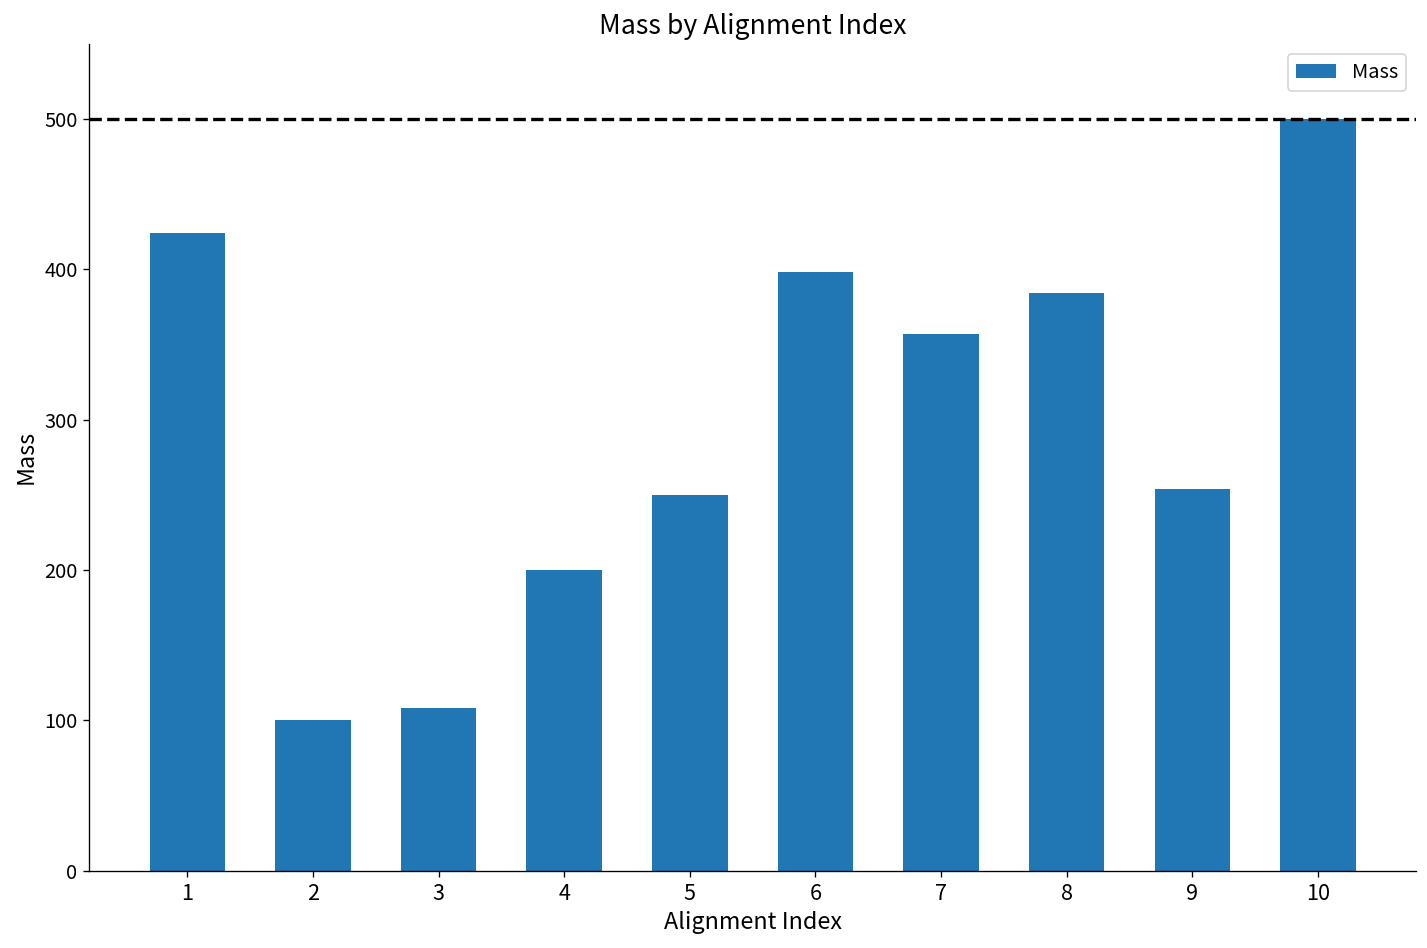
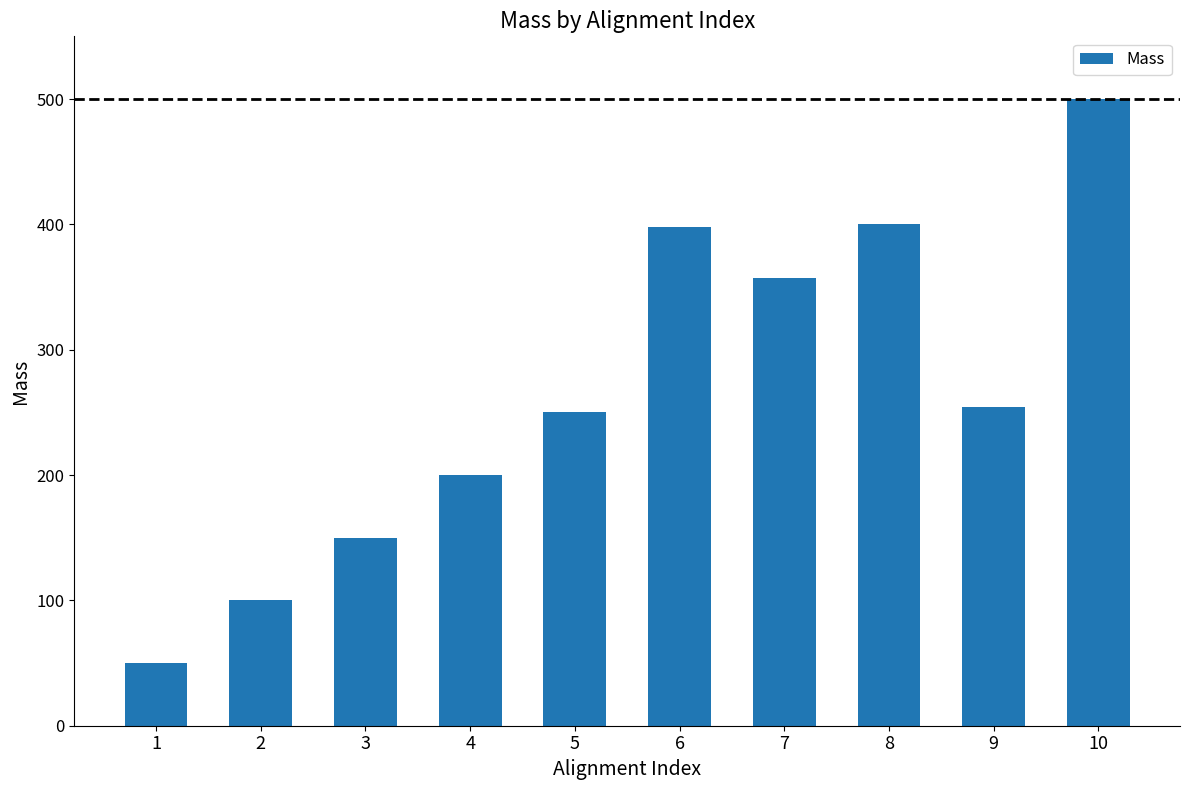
1: 424 -> 50
3: 108 -> 150
8: 384 -> 400
